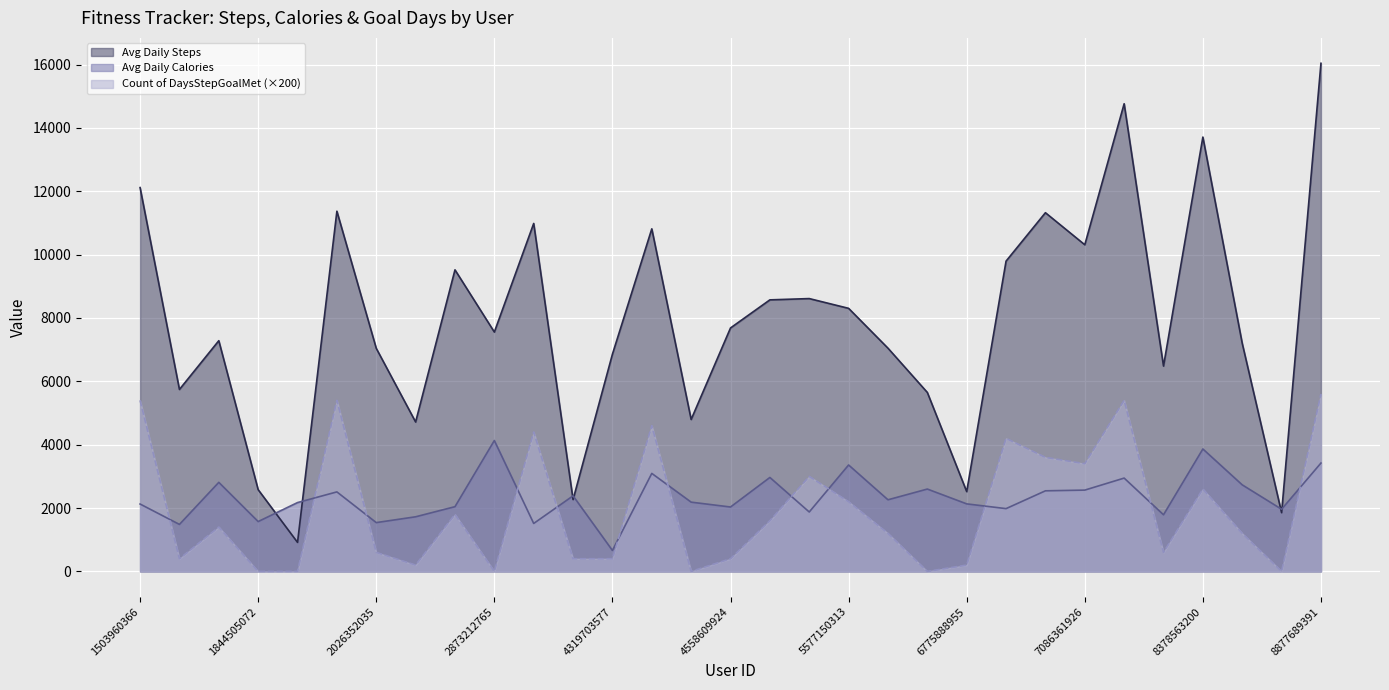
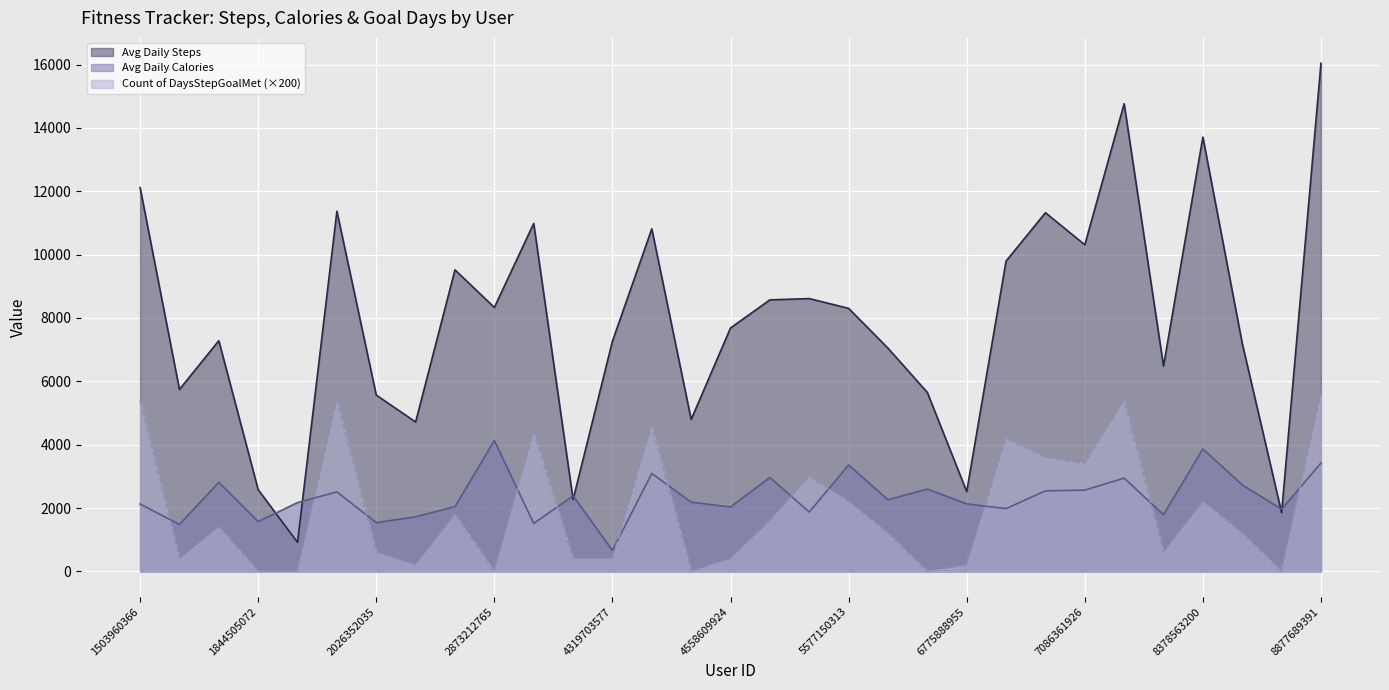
Avg Daily Steps, 2026352035: 7000 -> 5600
Avg Daily Steps, 2873212765: 7600 -> 8300
Avg Daily Steps, 4319703577: 6900 -> 7300
Count of DaysStepGoalMet (×200), 8378563200: 2600 -> 2200
